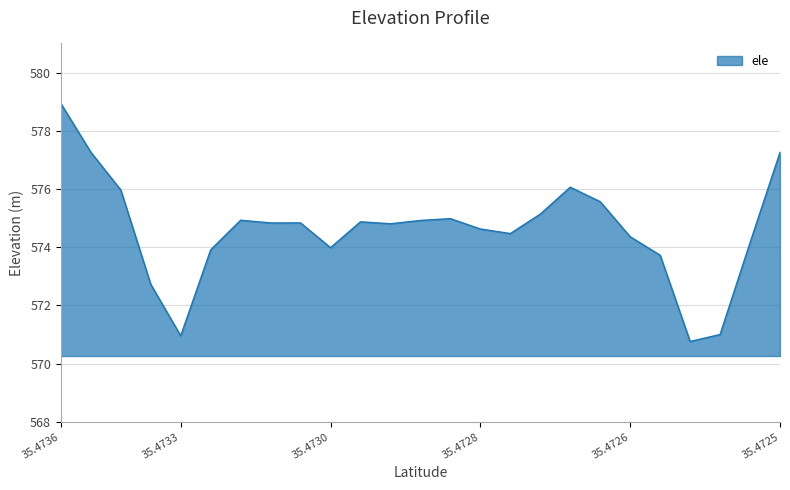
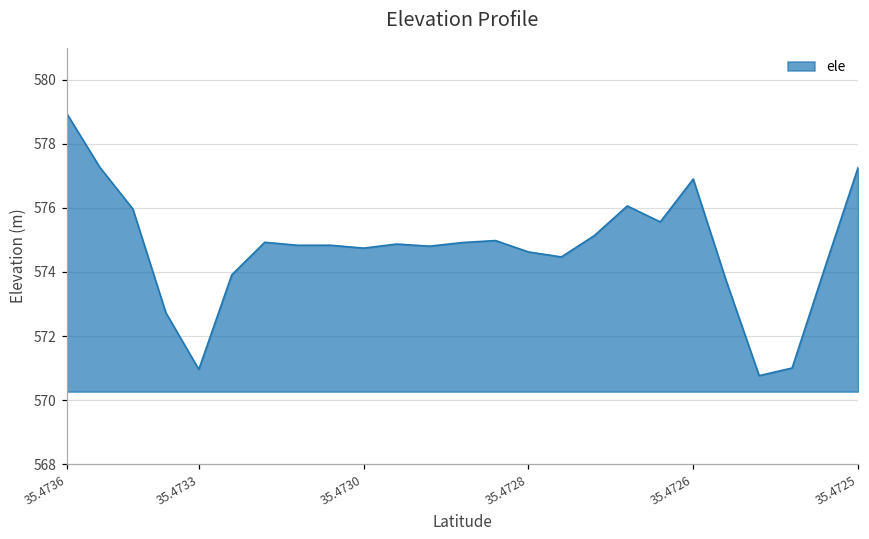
35.4730: 574.0 -> 574.7
35.4726: 574.4 -> 576.9
